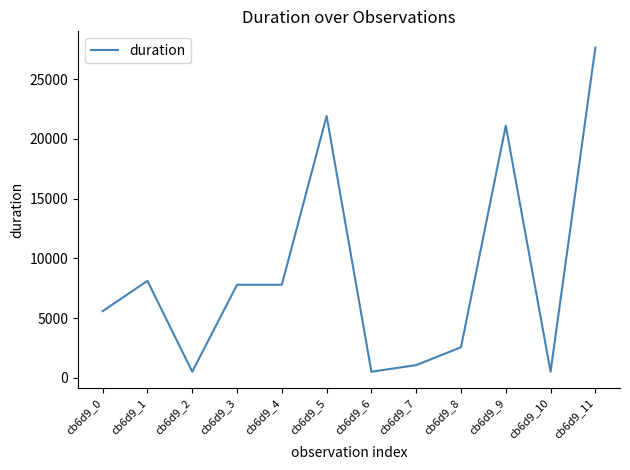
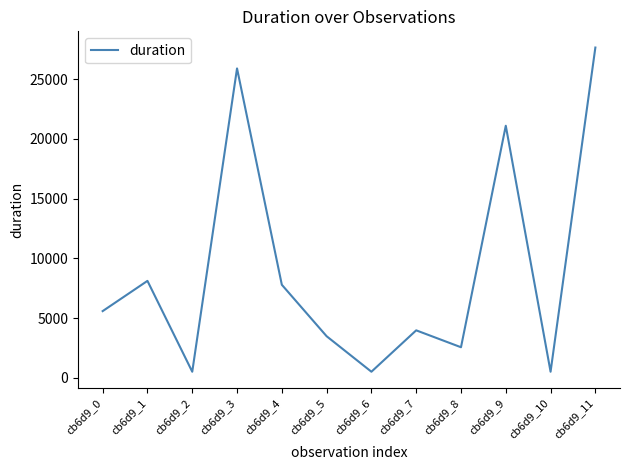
cb6d9_3: 7800 -> 25900
cb6d9_5: 21900 -> 3500
cb6d9_7: 1100 -> 4000
